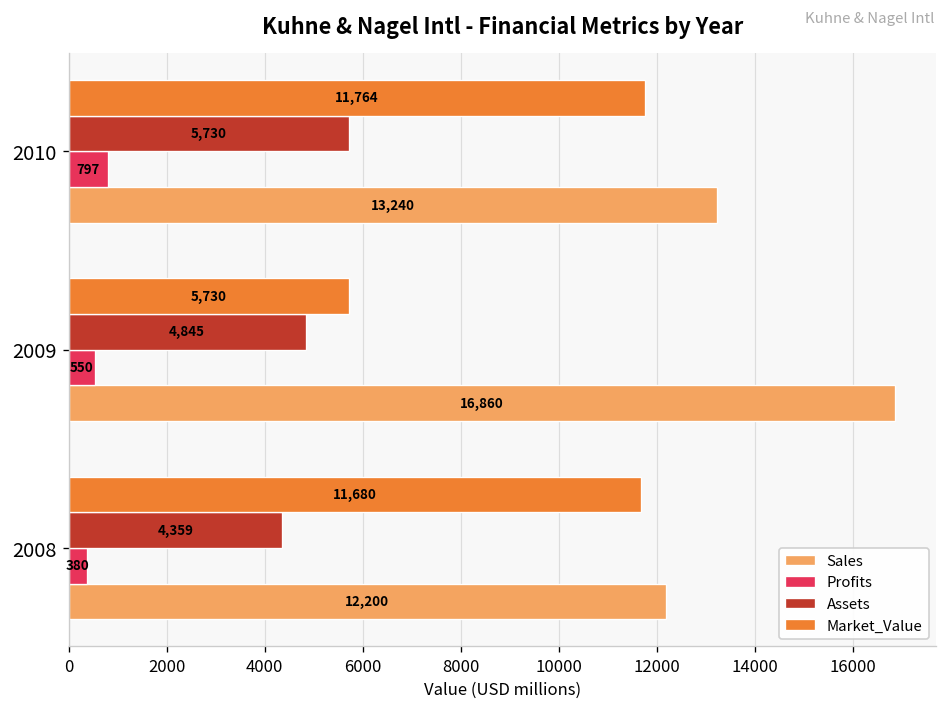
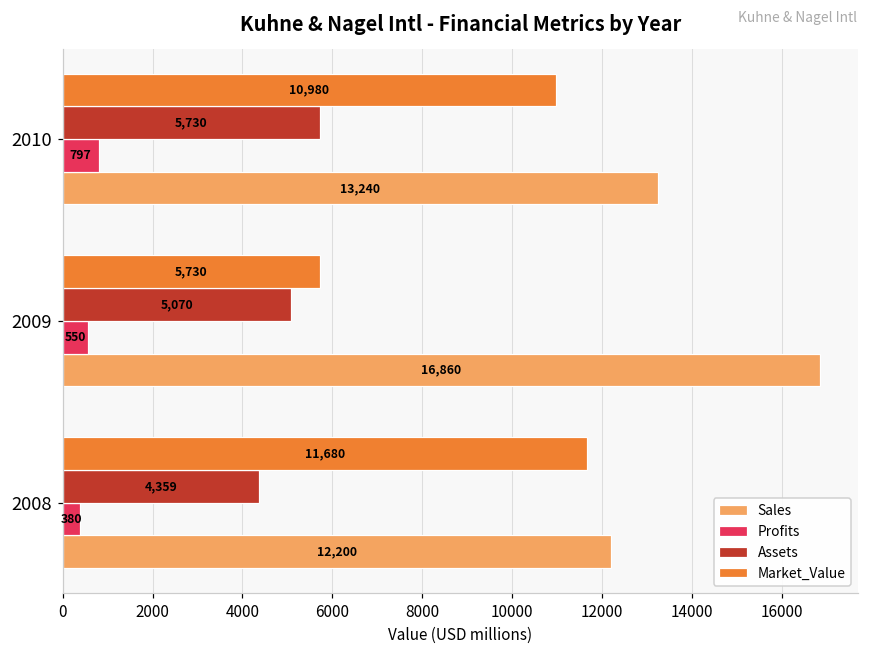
Market_Value, 2010: 11,764 -> 10,980
Assets, 2009: 4,845 -> 5,070
